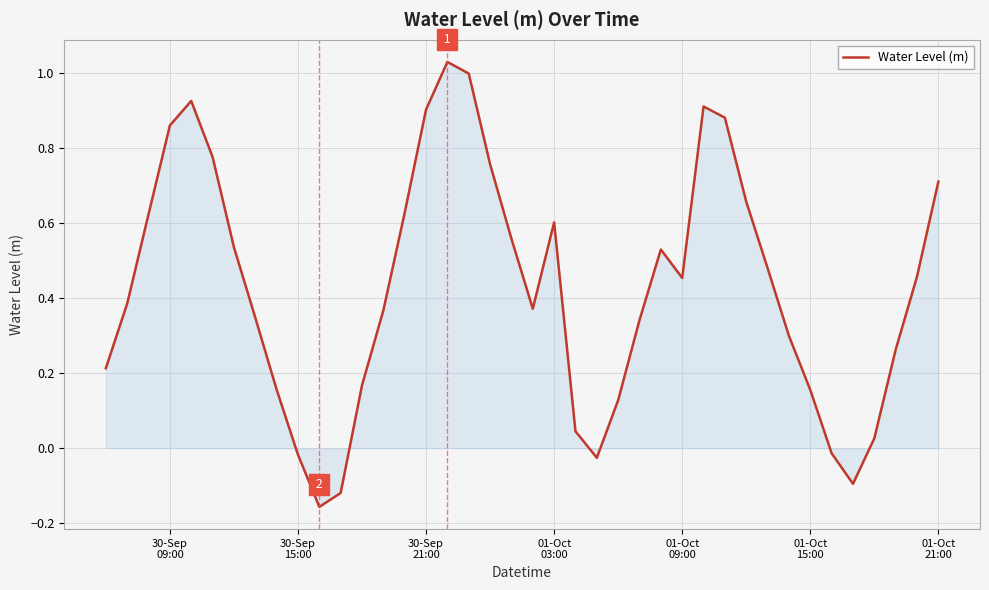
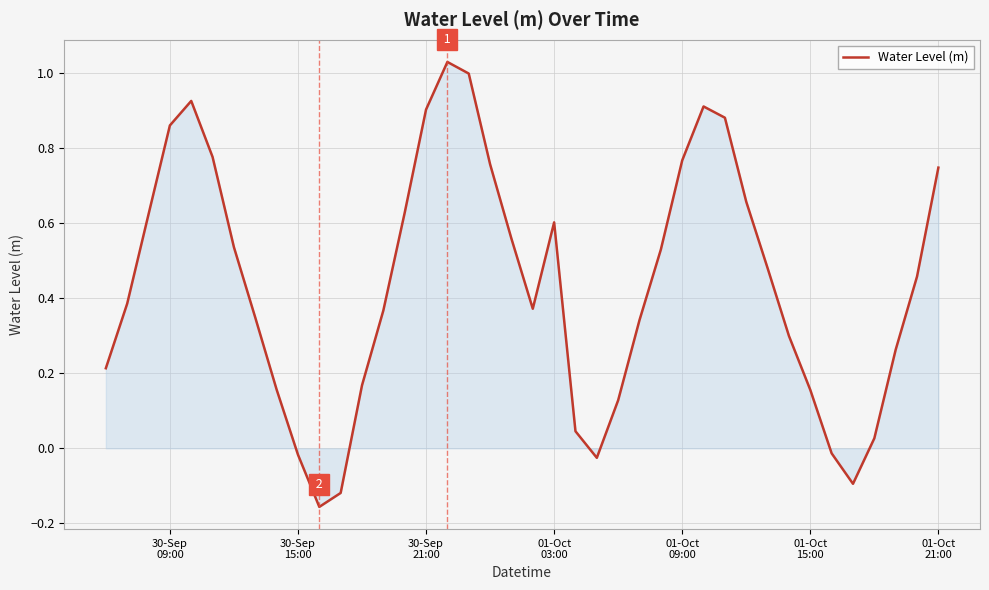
Water Level (m), 01-Oct 09:00: 0.45 -> 0.77
Water Level (m), 01-Oct 21:00: 0.71 -> 0.75
